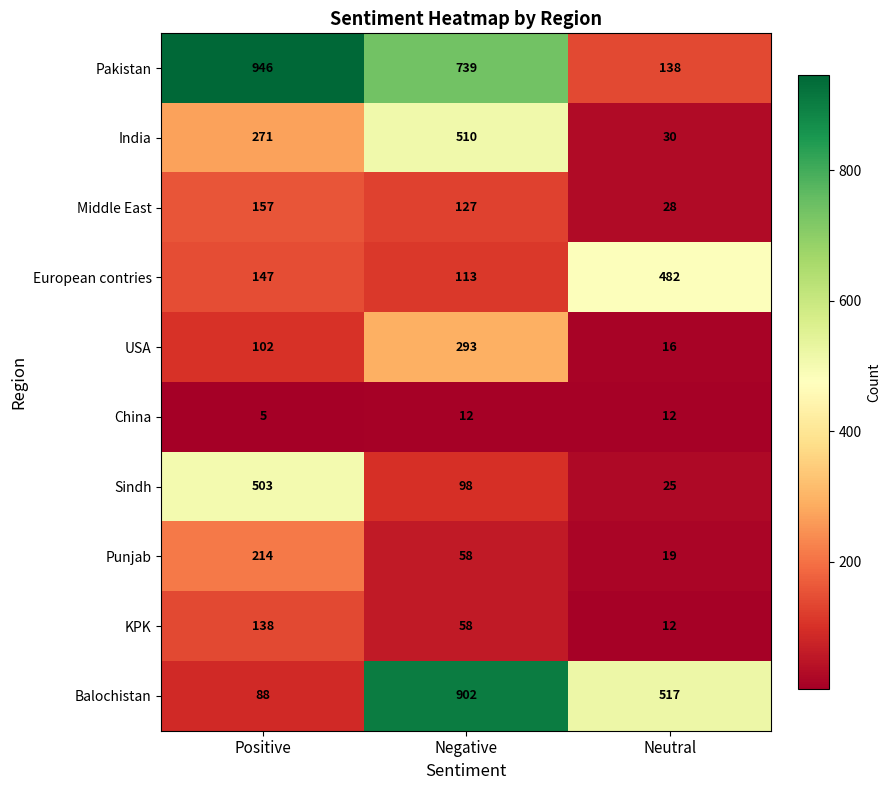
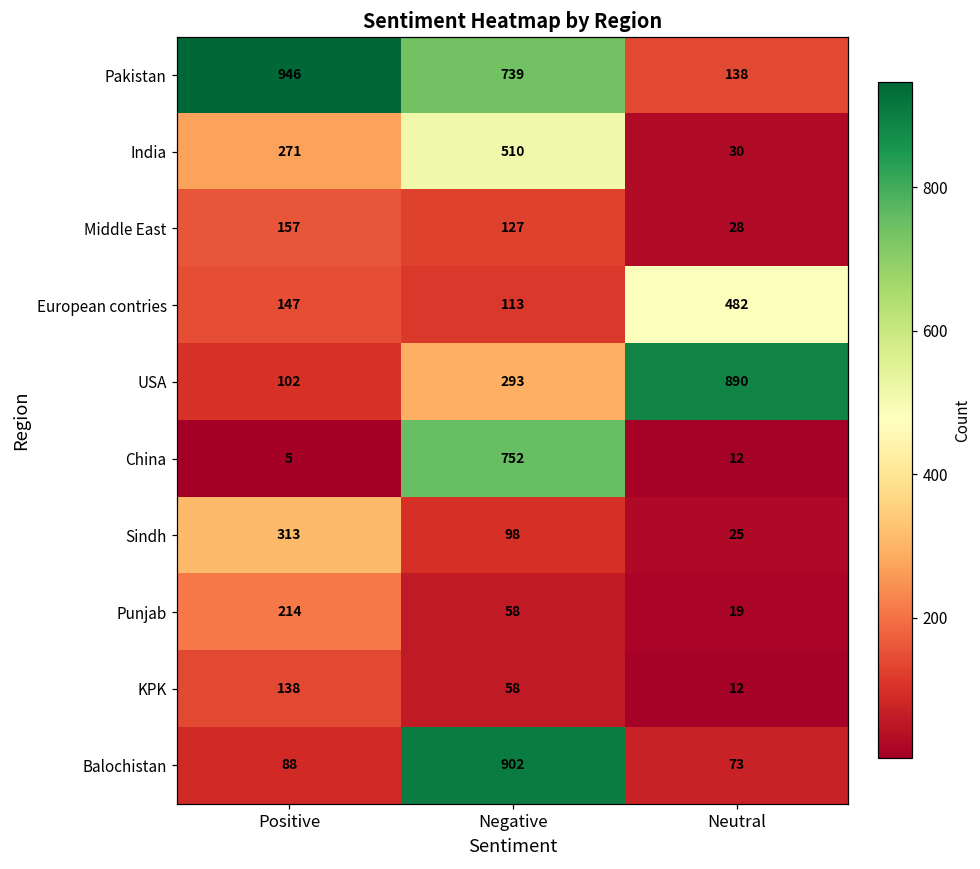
USA, Neutral: 16 -> 890
China, Negative: 12 -> 752
Sindh, Positive: 503 -> 313
Balochistan, Neutral: 517 -> 73
